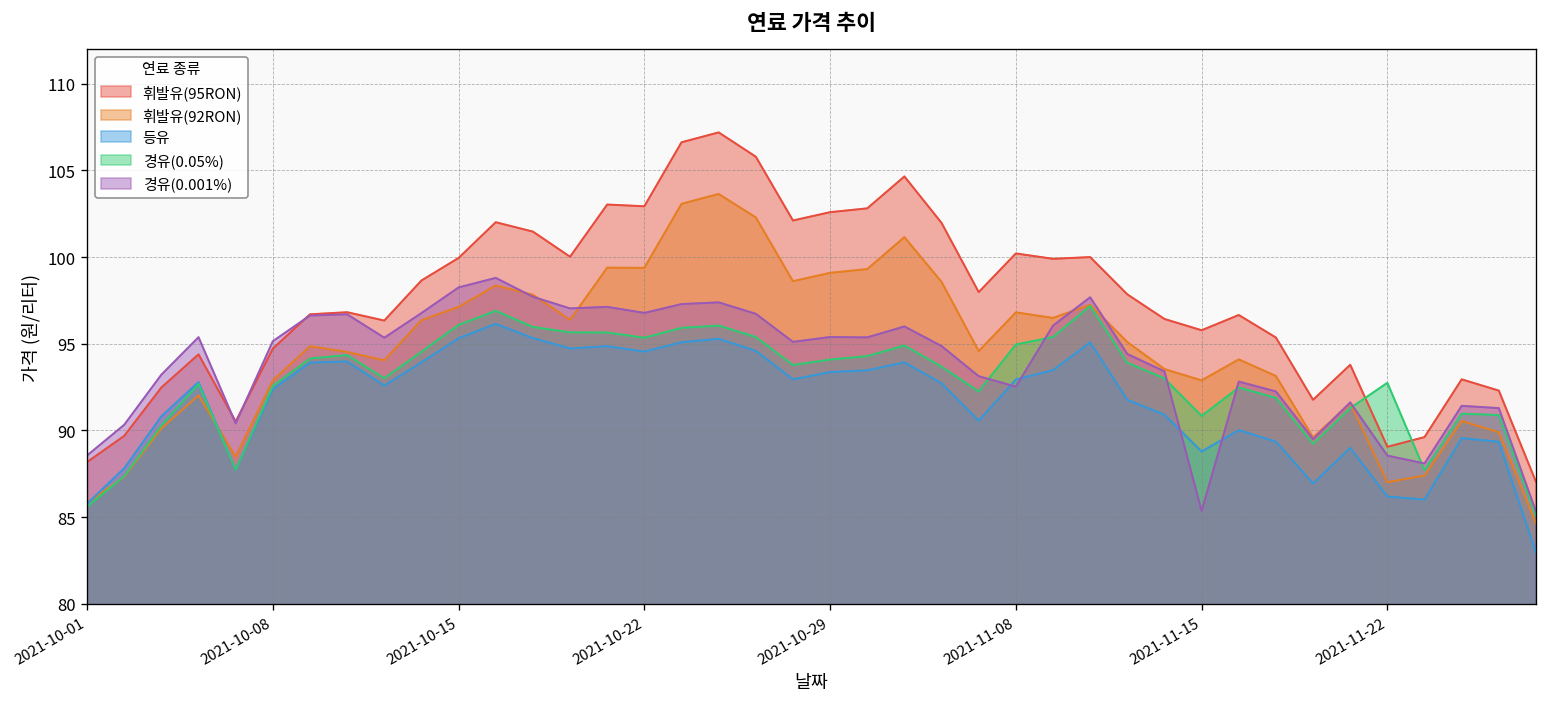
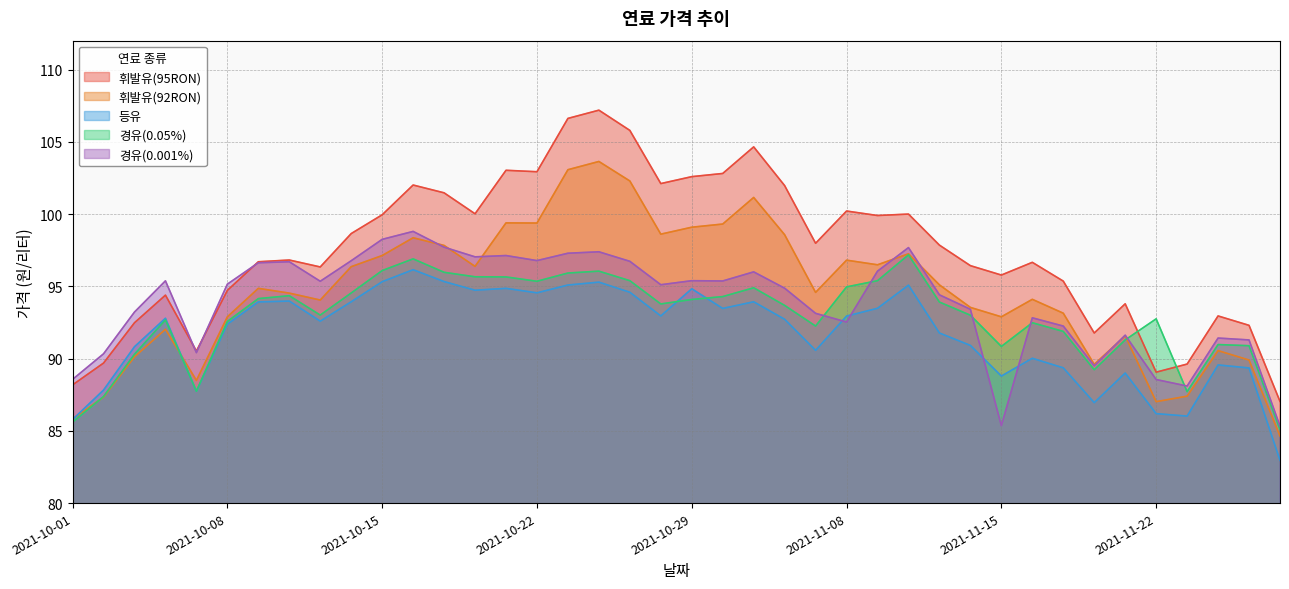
등유, 2021-10-29: 93.4 -> 94.8
